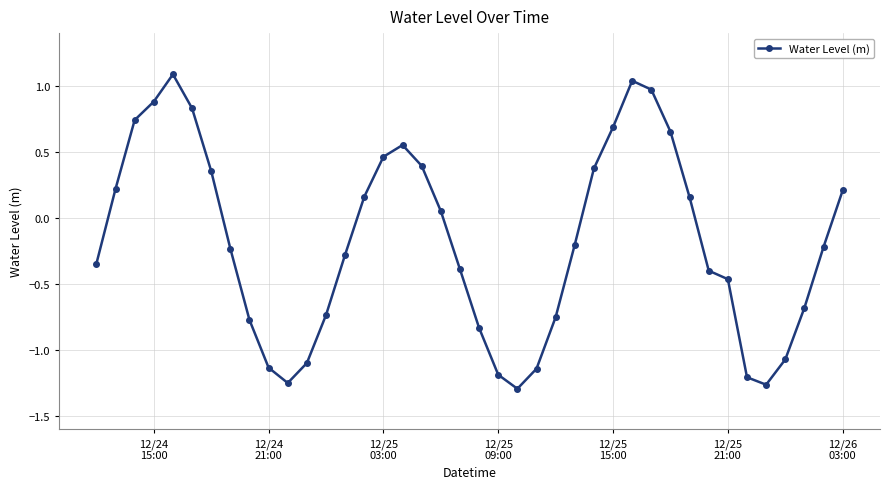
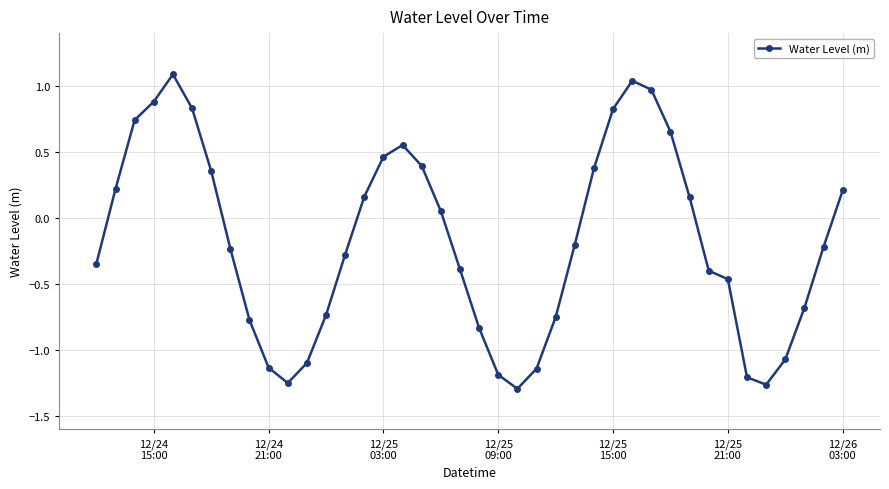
12/25 15:00: 0.69 -> 0.83
